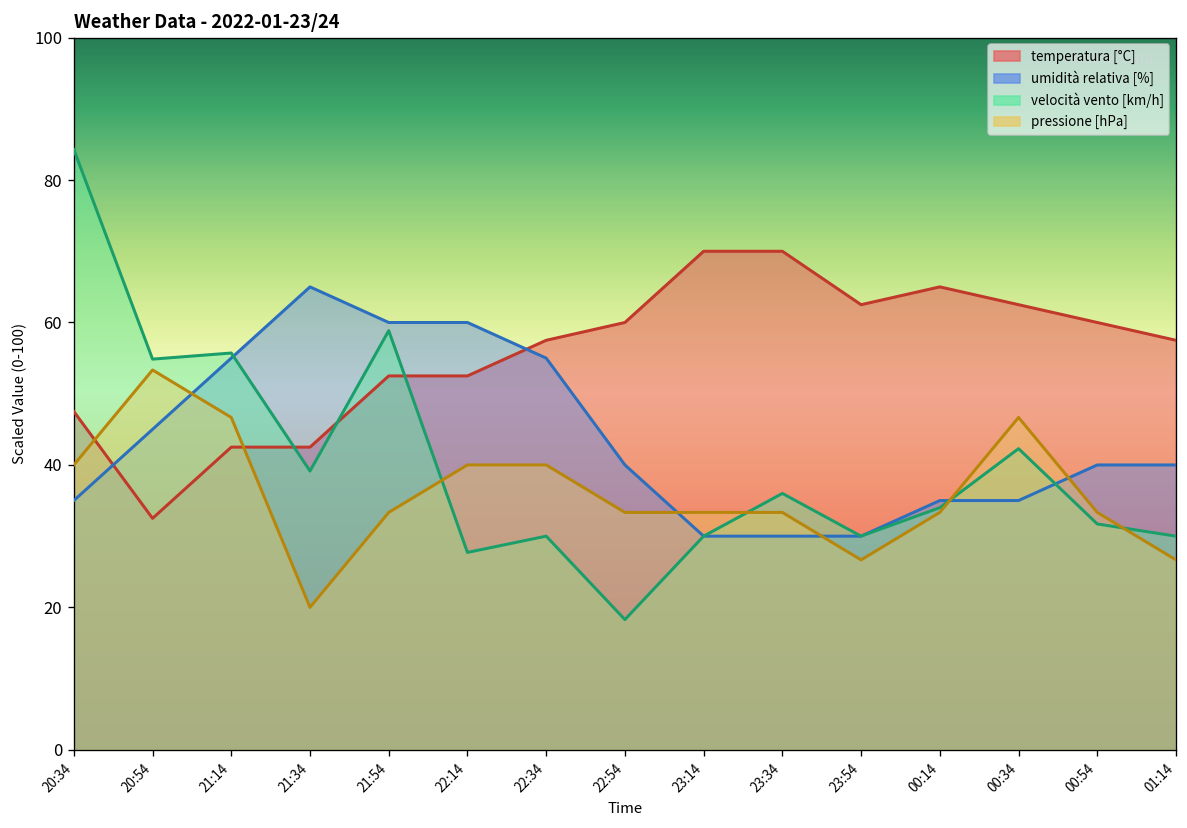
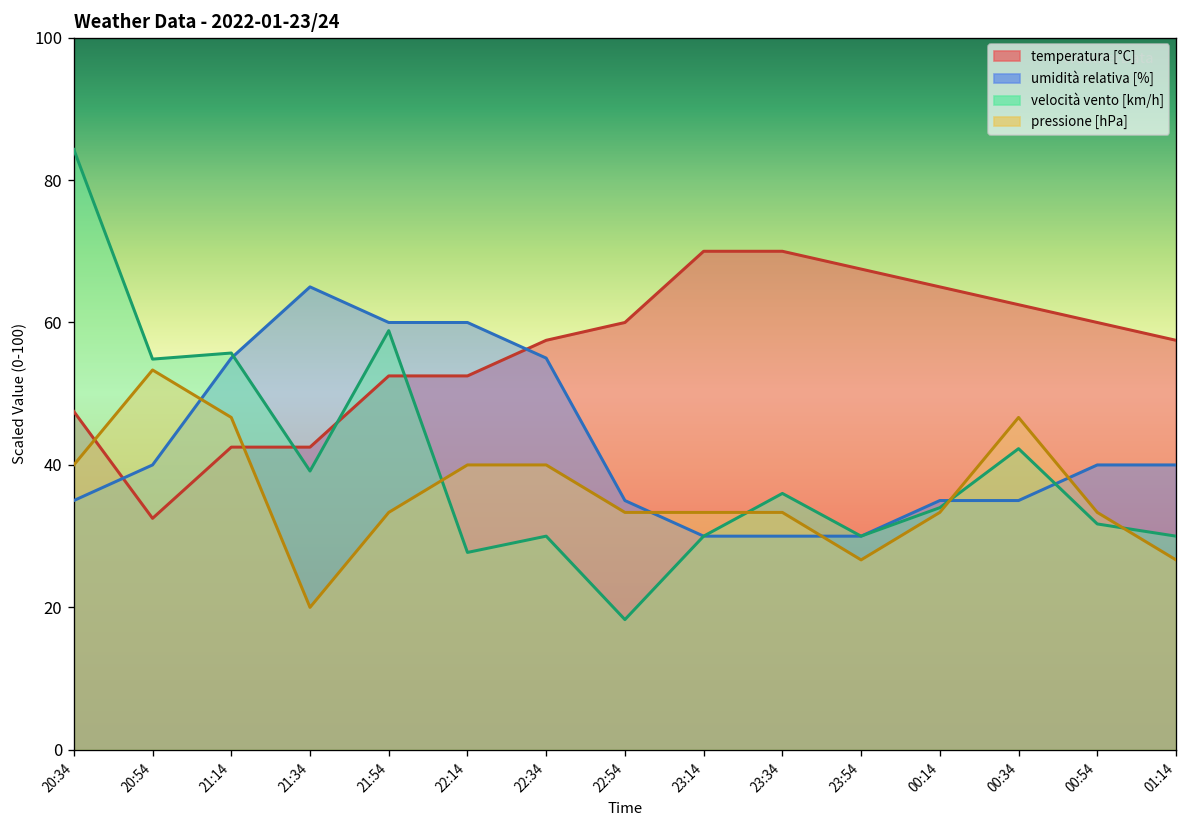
umidità relativa [%], 20:54: 45 -> 40
umidità relativa [%], 22:54: 40 -> 35
temperatura [°C], 23:54: 63 -> 67
